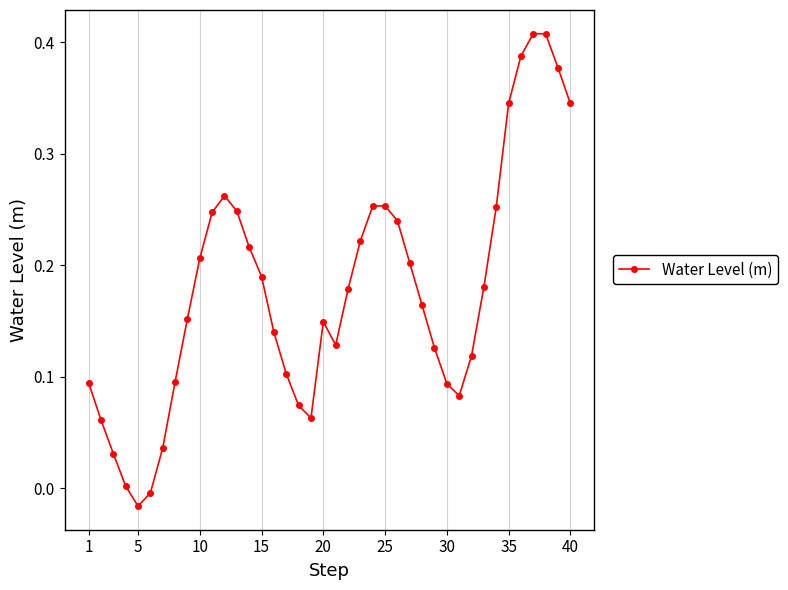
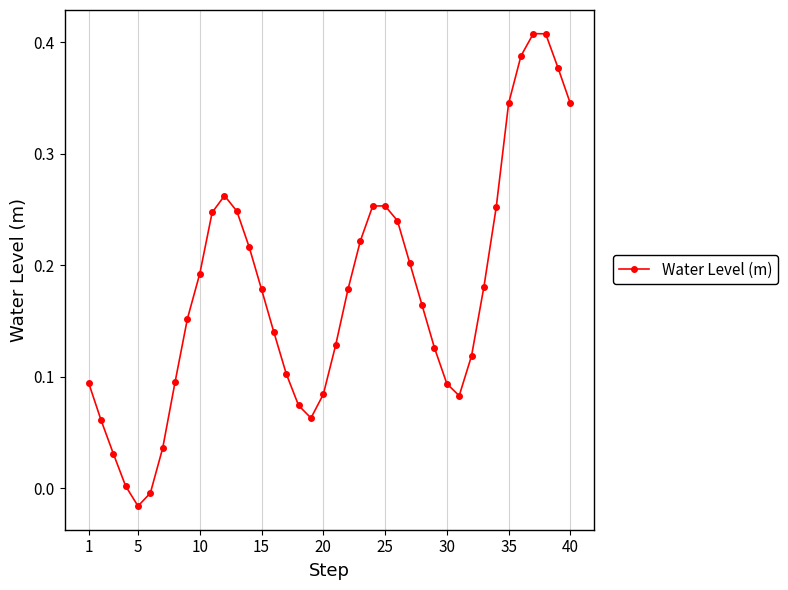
10: 0.206 -> 0.192
15: 0.190 -> 0.178
20: 0.149 -> 0.084
